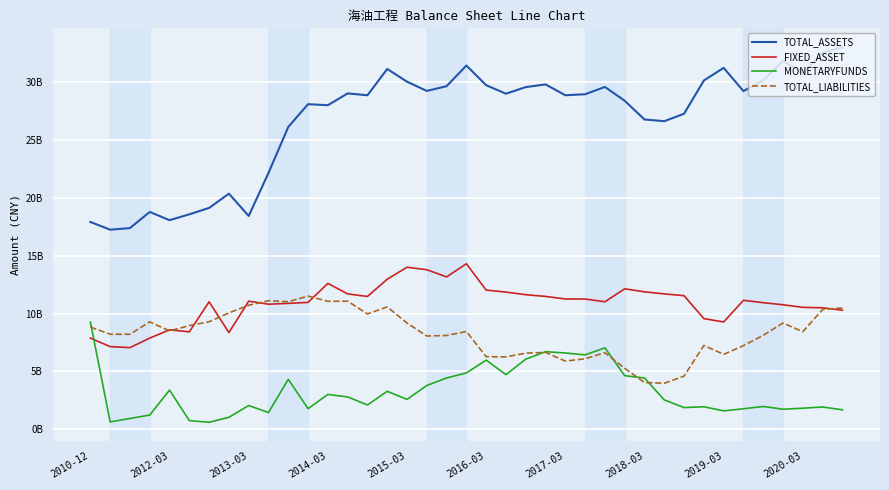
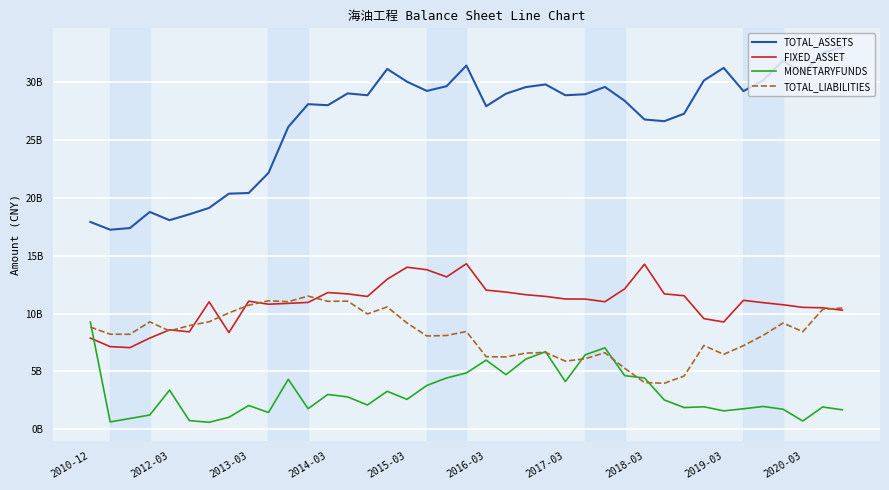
TOTAL_ASSETS, 2013-03: 18400000000 -> 20400000000
FIXED_ASSET, 2014-03: 12600000000 -> 11800000000
TOTAL_ASSETS, 2016-03: 29700000000 -> 27900000000
MONETARYFUNDS, 2017-03: 6600000000 -> 4100000000
FIXED_ASSET, 2018-03: 11900000000 -> 14300000000
MONETARYFUNDS, 2020-03: 1800000000 -> 700000000
